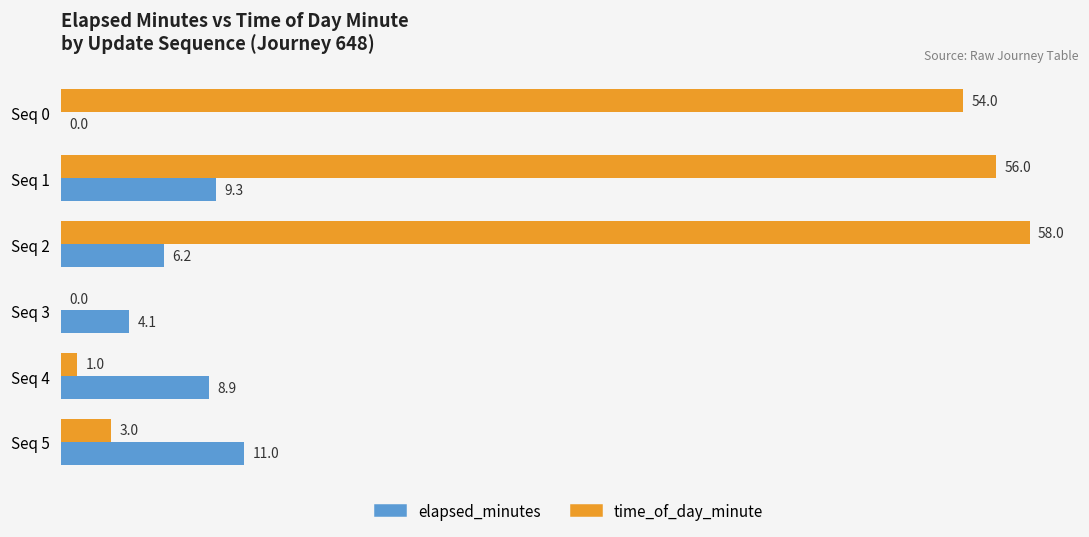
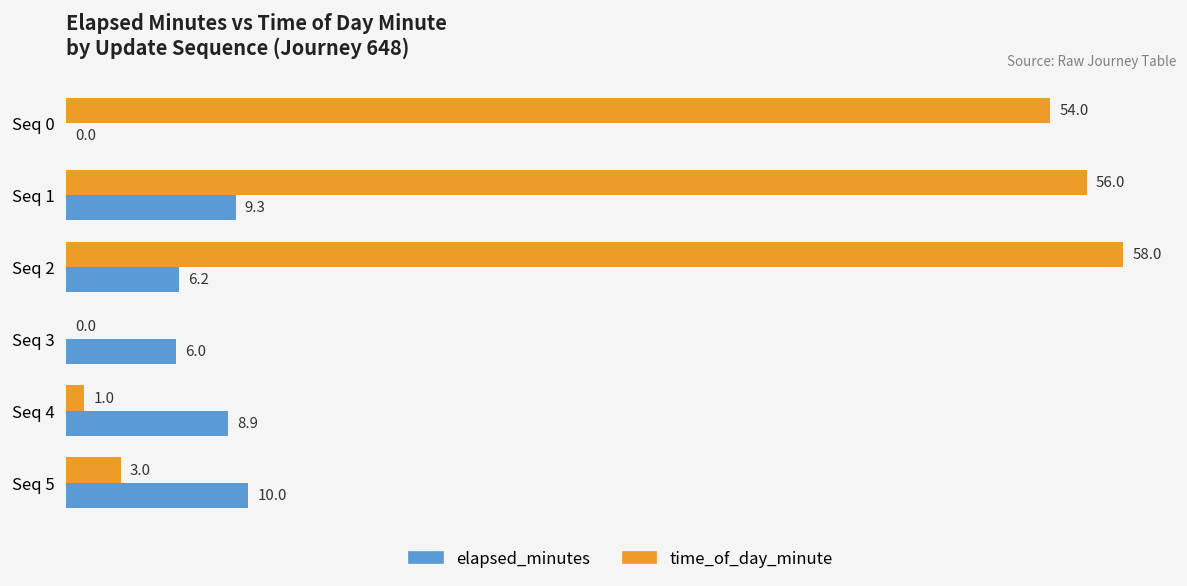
elapsed_minutes, Seq 3: 4.1 -> 6.0
elapsed_minutes, Seq 5: 11.0 -> 10.0
